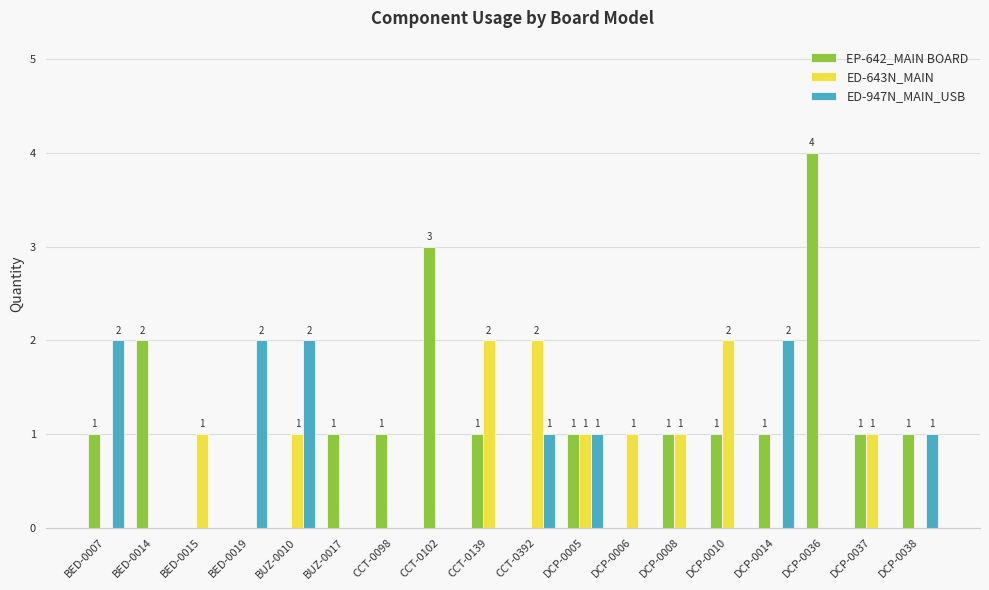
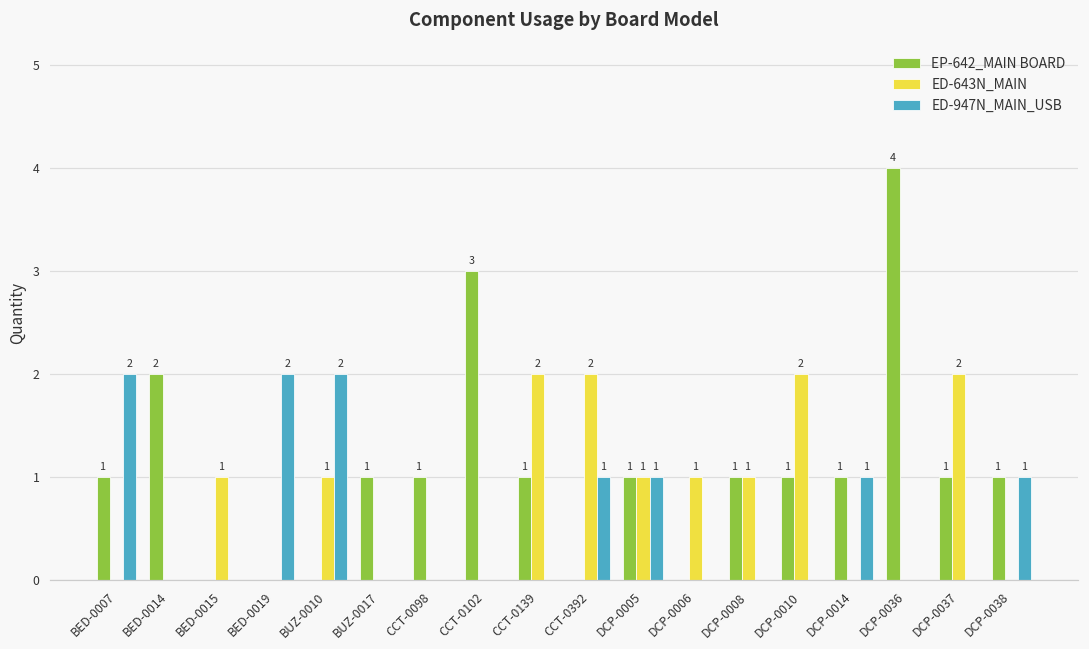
ED-947N_MAIN_USB, DCP-0014: 2 -> 1
ED-643N_MAIN, DCP-0037: 1 -> 2
